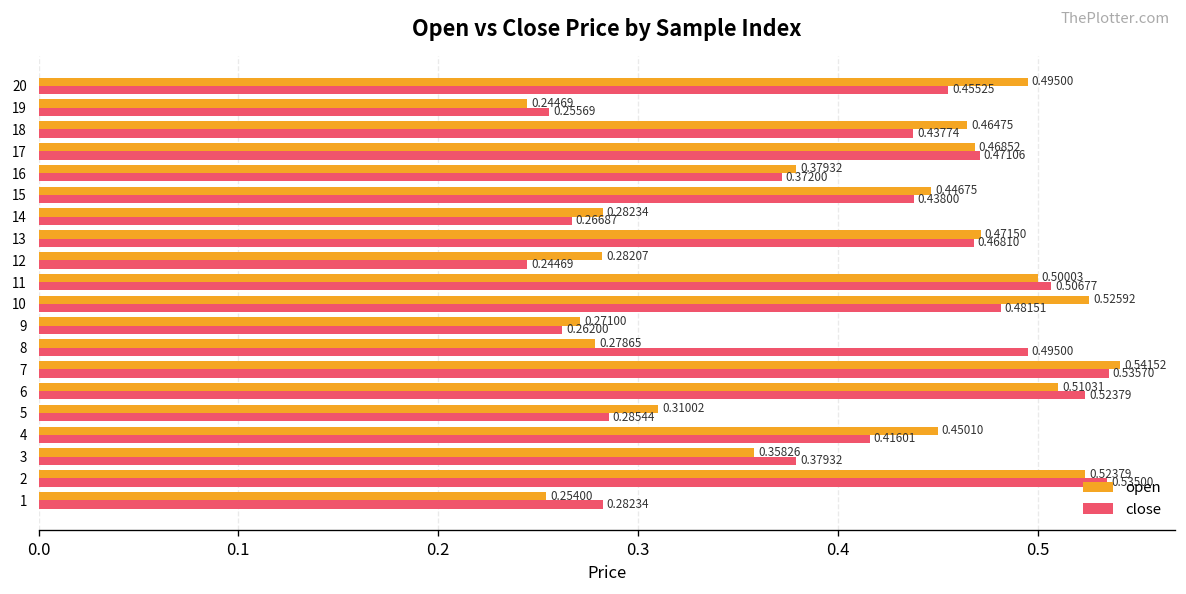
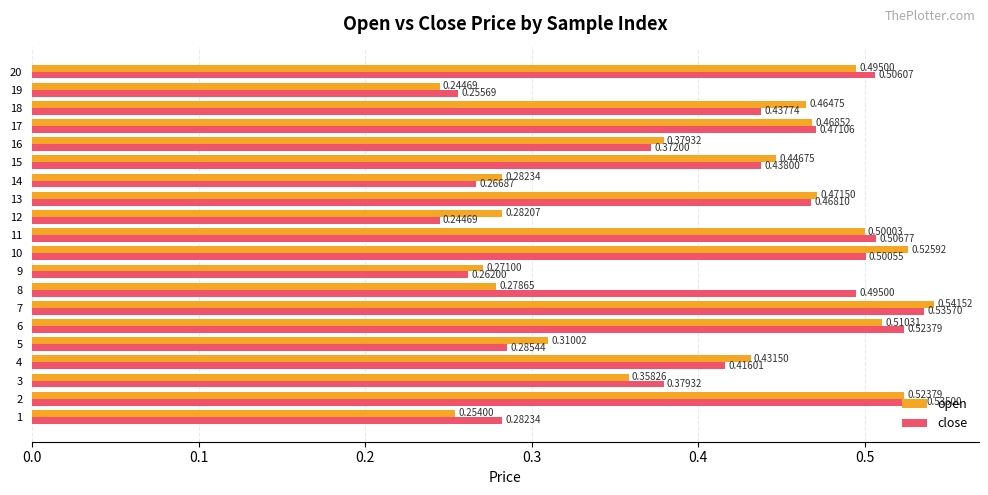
close, 20: 0.45525 -> 0.50607
close, 10: 0.48151 -> 0.50055
open, 4: 0.45010 -> 0.43150
